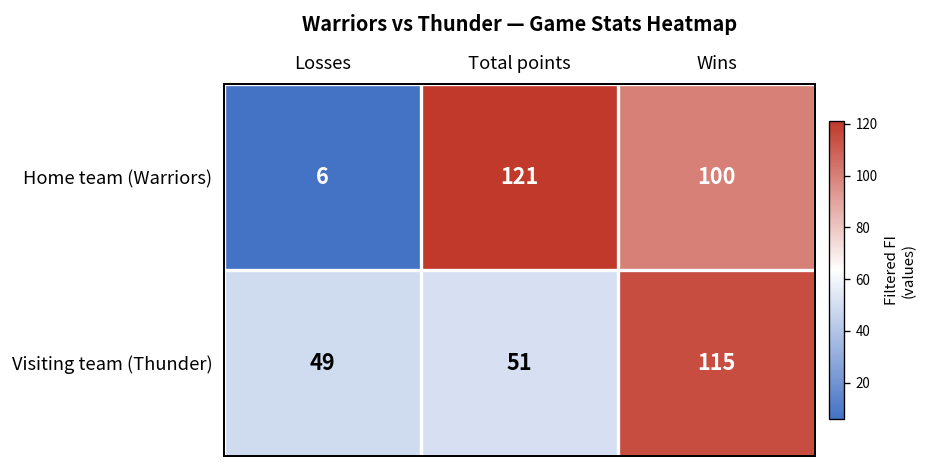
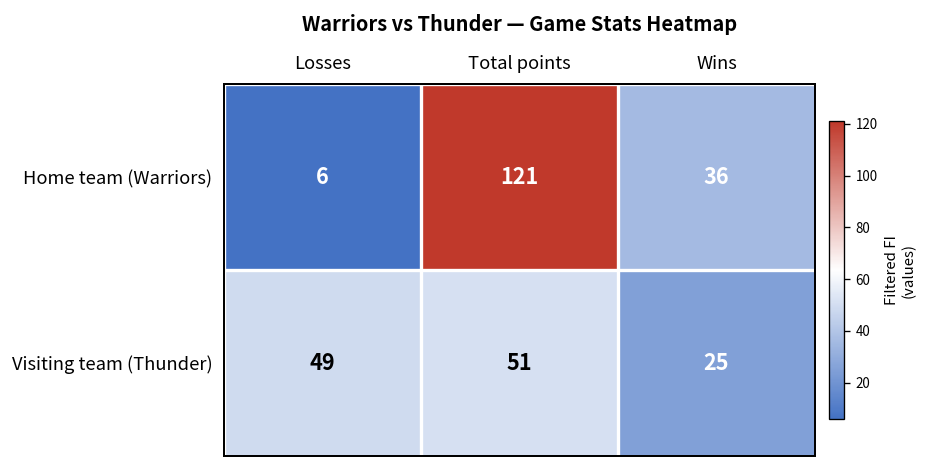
Home team (Warriors), Wins: 100 -> 36
Visiting team (Thunder), Wins: 115 -> 25
